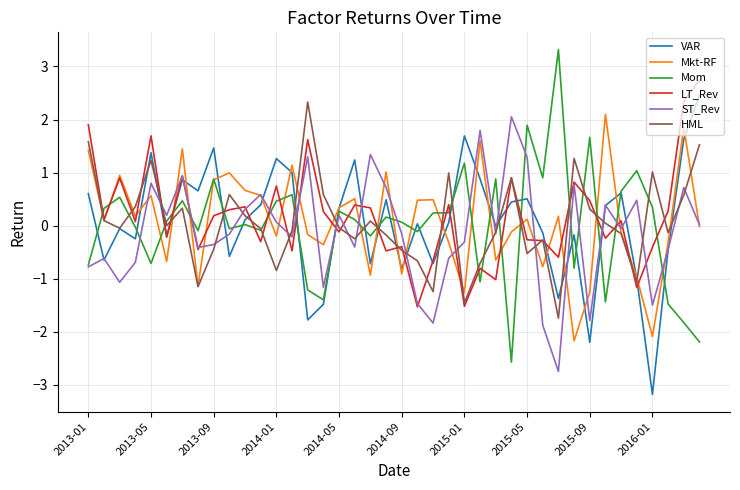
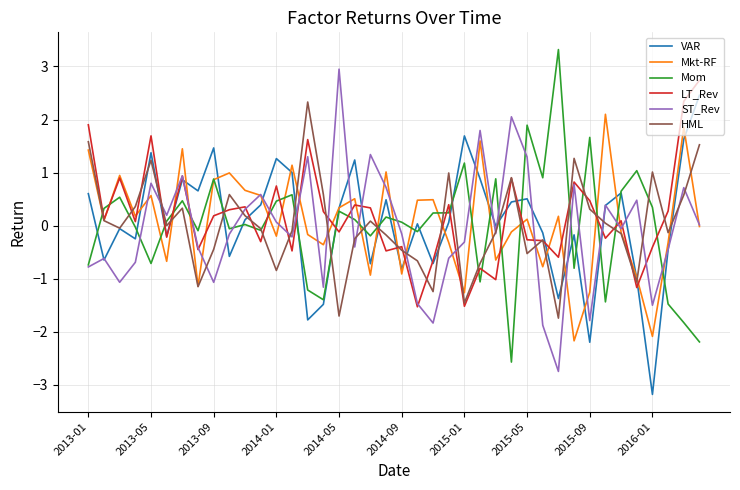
ST_Rev, 2013-09: -0.4 -> -1.1
ST_Rev, 2014-05: 0.2 -> 2.9
HML, 2014-05: 0.0 -> -1.7
